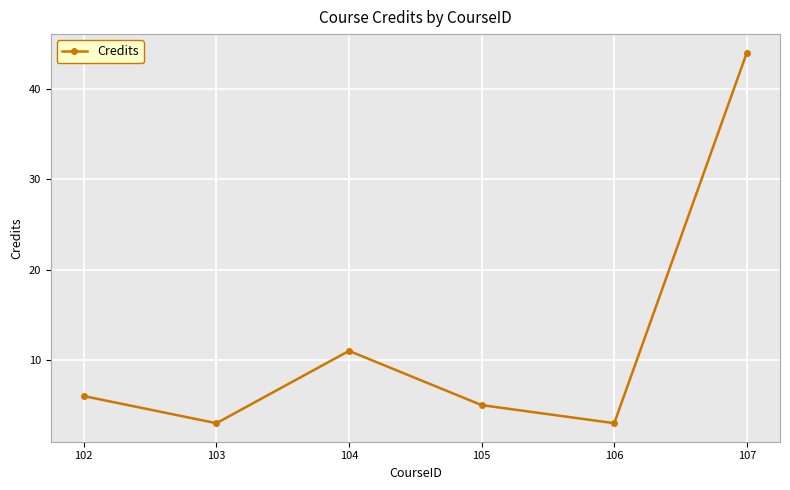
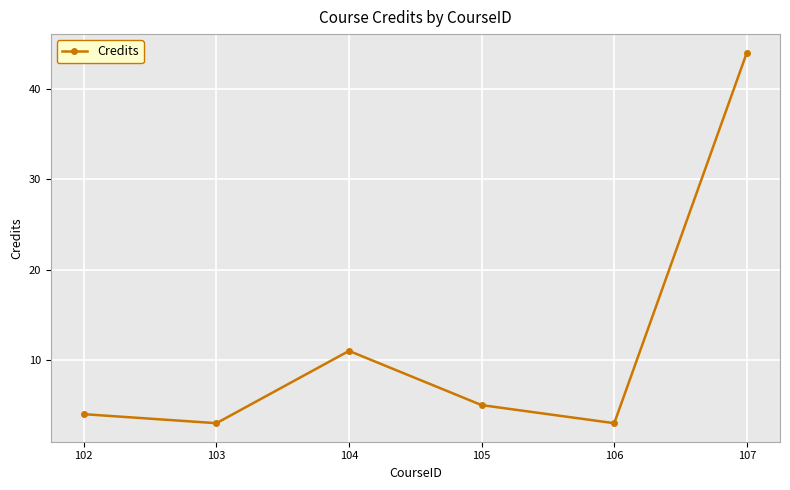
102: 6 -> 4
